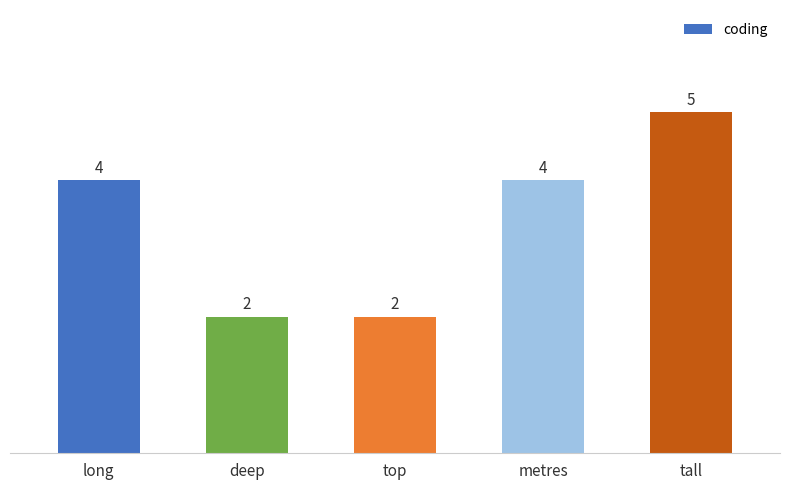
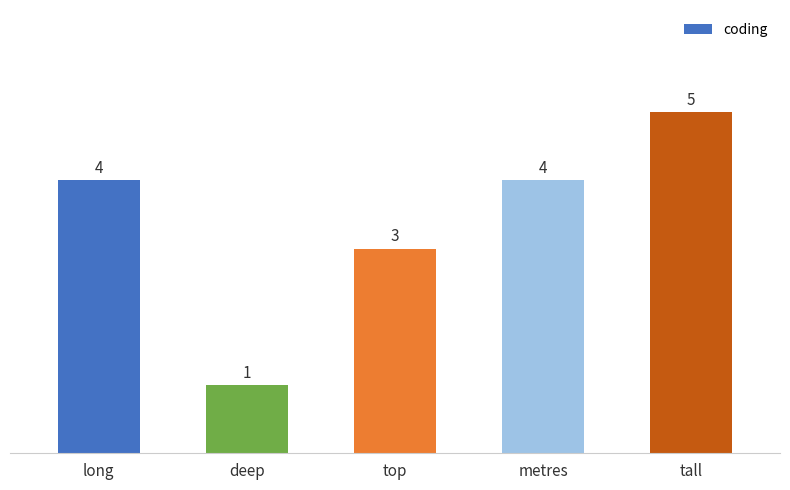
deep: 2 -> 1
top: 2 -> 3
